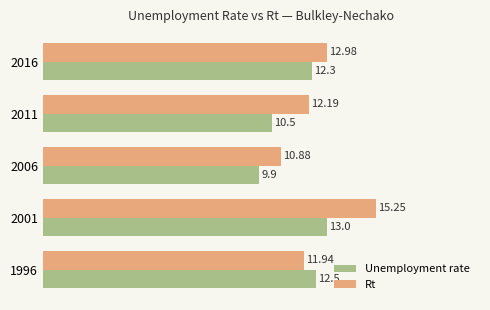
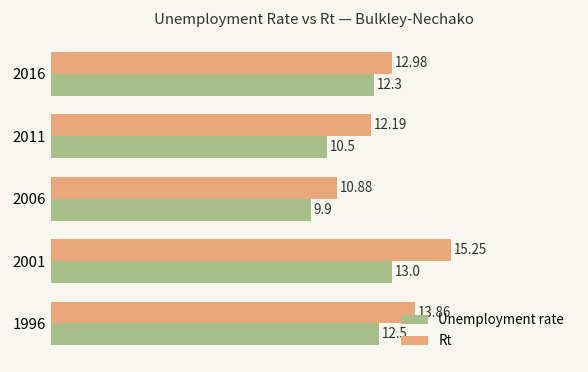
Rt, 1996: 11.94 -> 13.86
